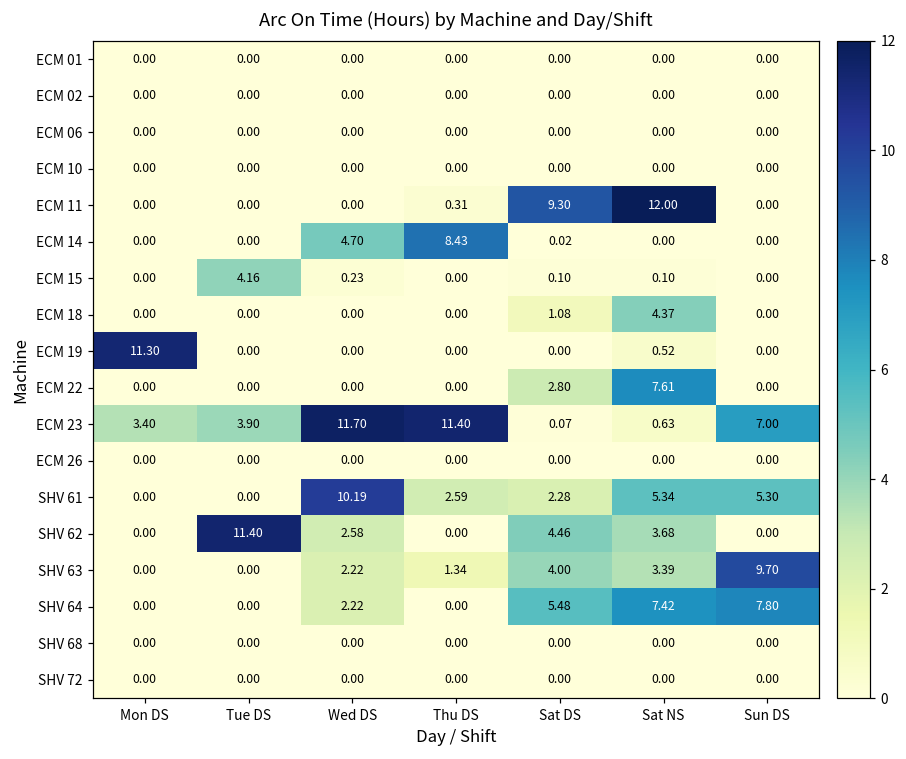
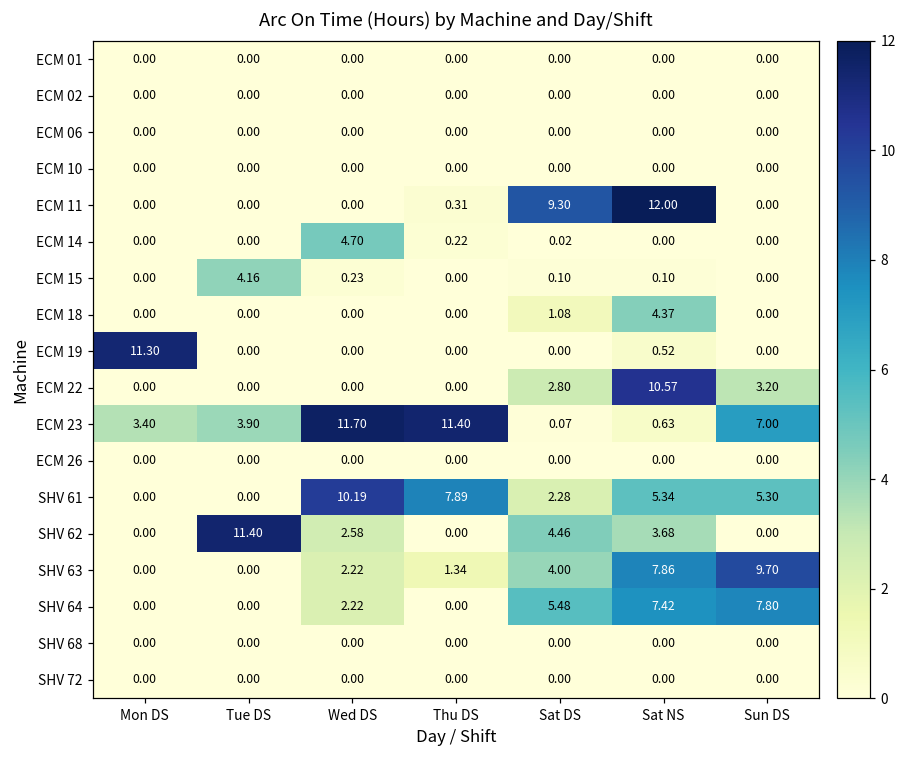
ECM 14, Thu DS: 8.43 -> 0.22
ECM 22, Sat NS: 7.61 -> 10.57
ECM 22, Sun DS: 0.00 -> 3.20
SHV 61, Thu DS: 2.59 -> 7.89
SHV 63, Sat NS: 3.39 -> 7.86
